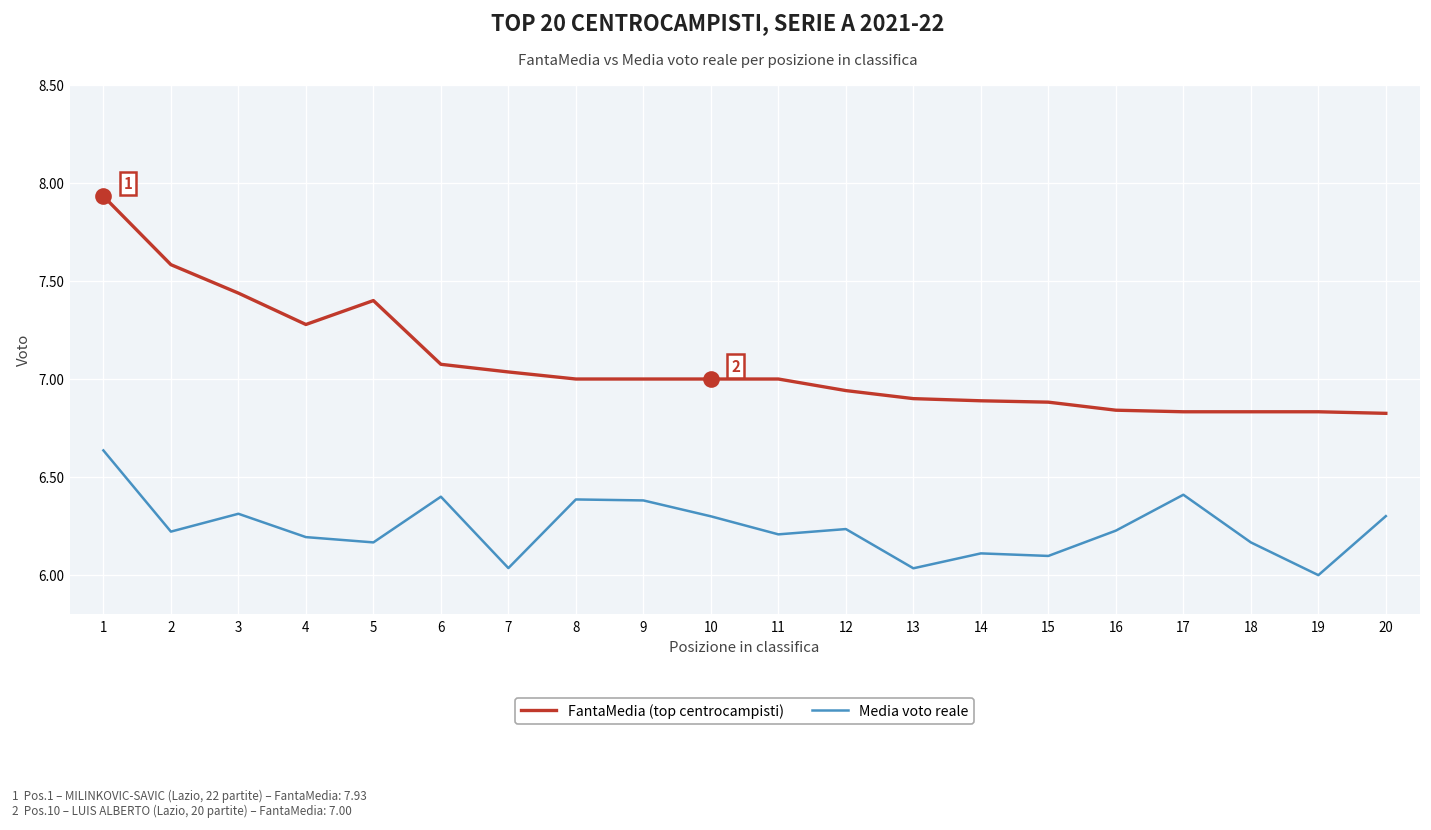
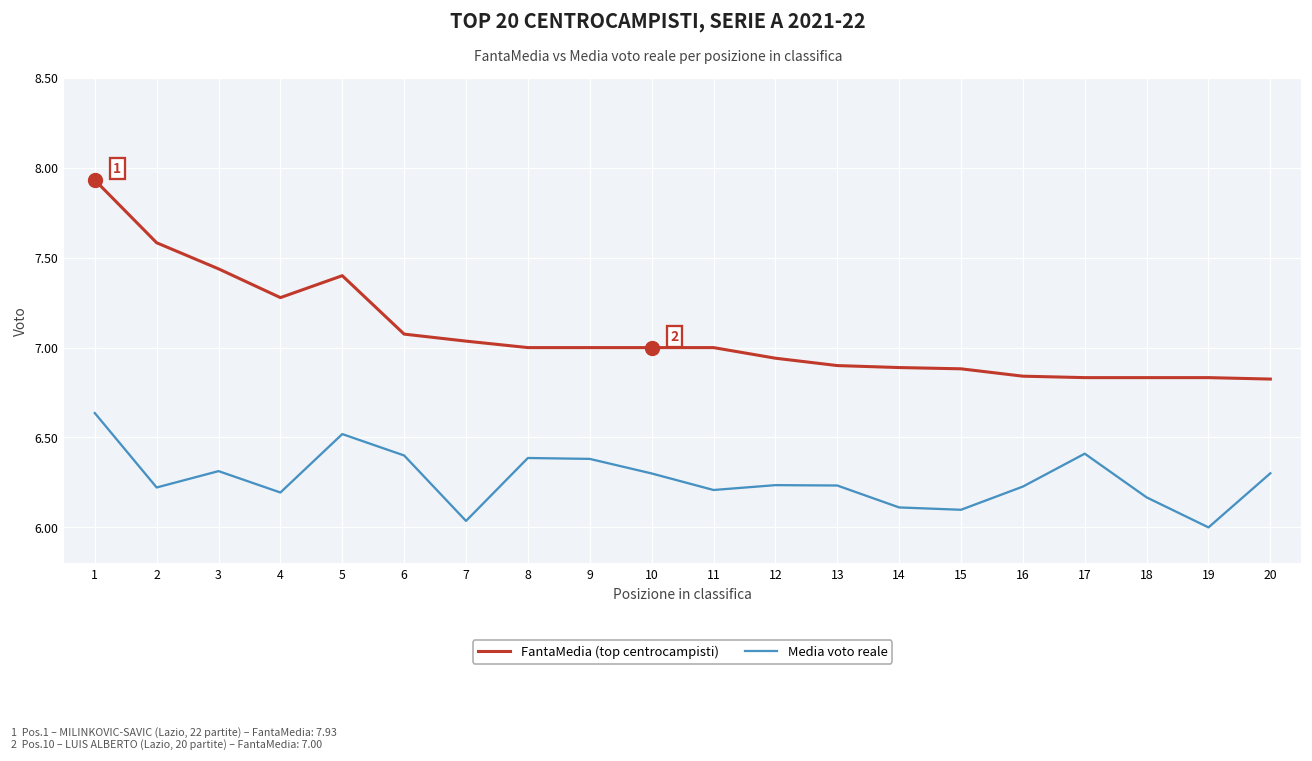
Media voto reale, 5: 6.17 -> 6.52
Media voto reale, 13: 6.04 -> 6.23
